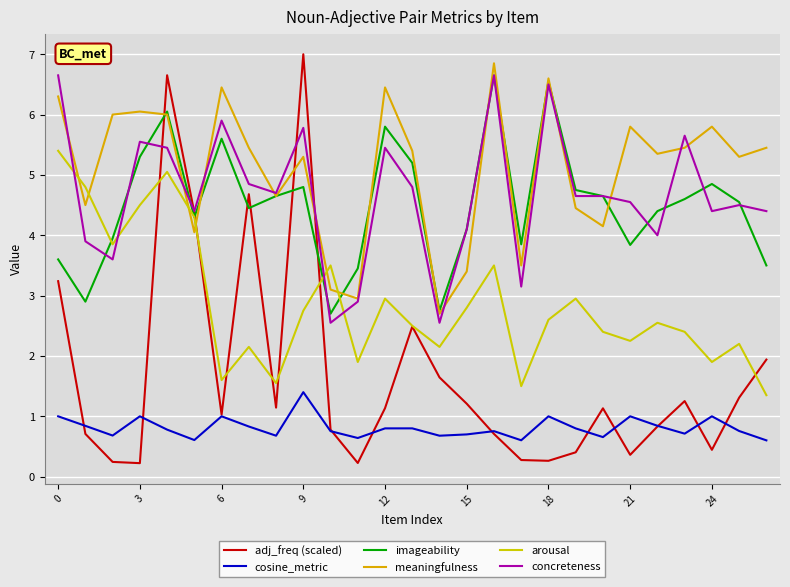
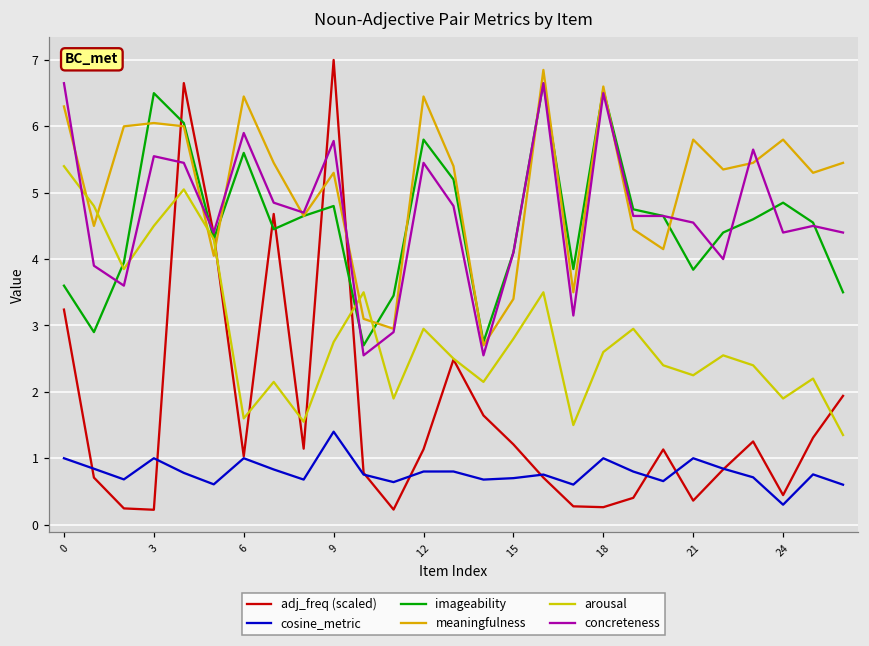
imageability, 3: 5.3 -> 6.5
cosine_metric, 24: 1.0 -> 0.3
